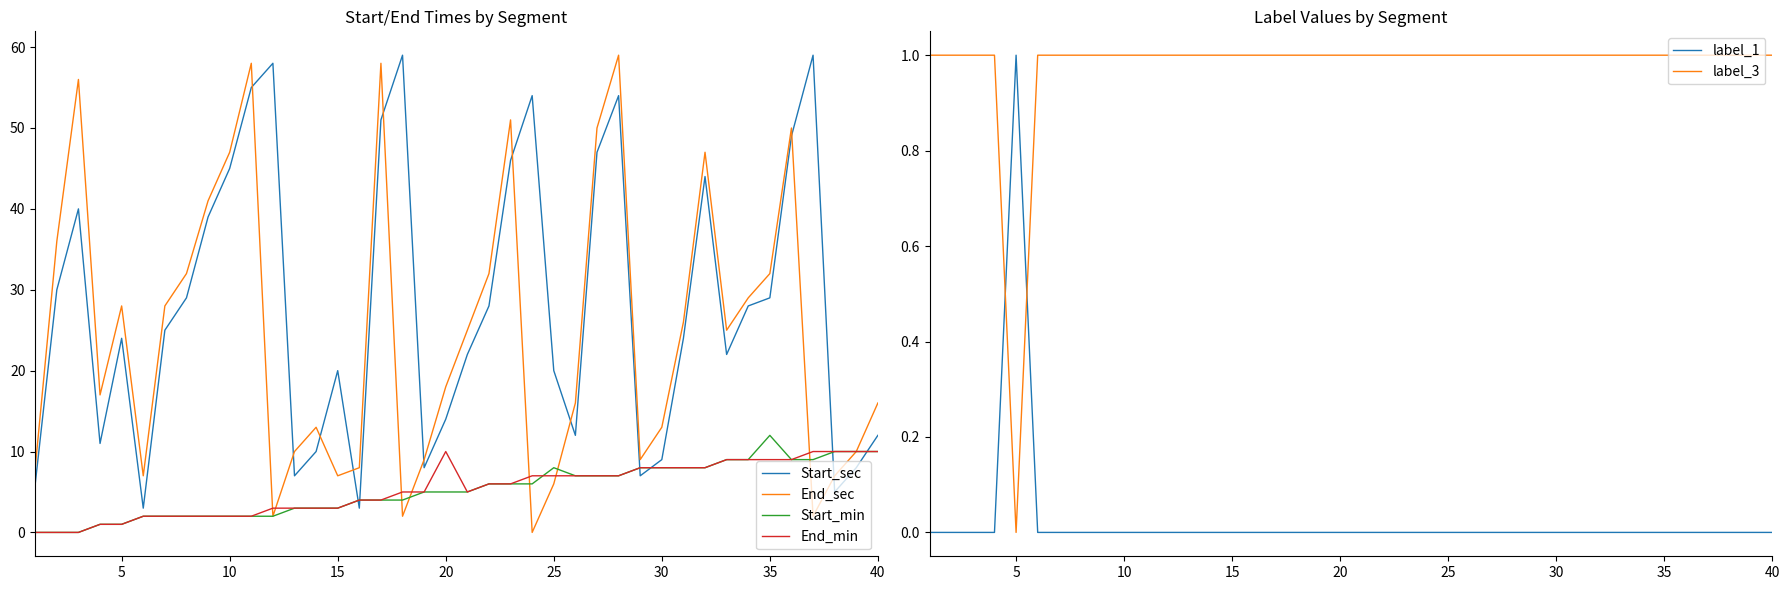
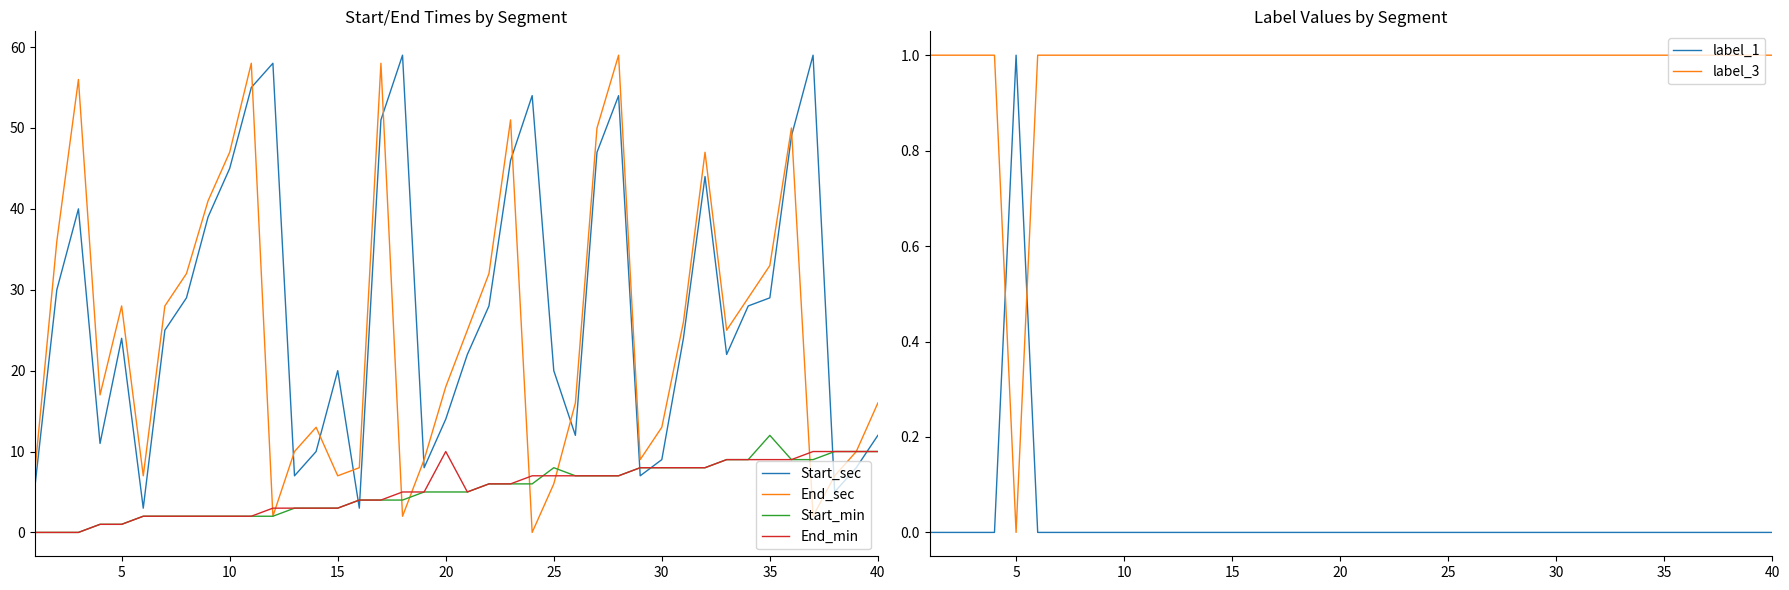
Start/End Times by Segment, End_sec, 35: 32 -> 33
